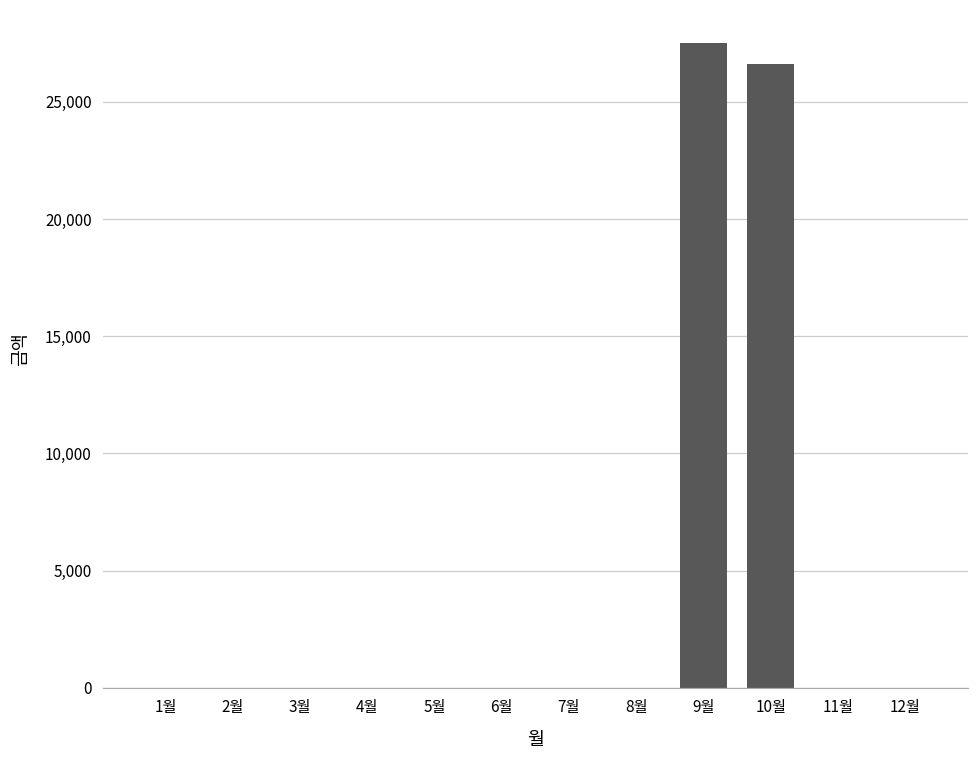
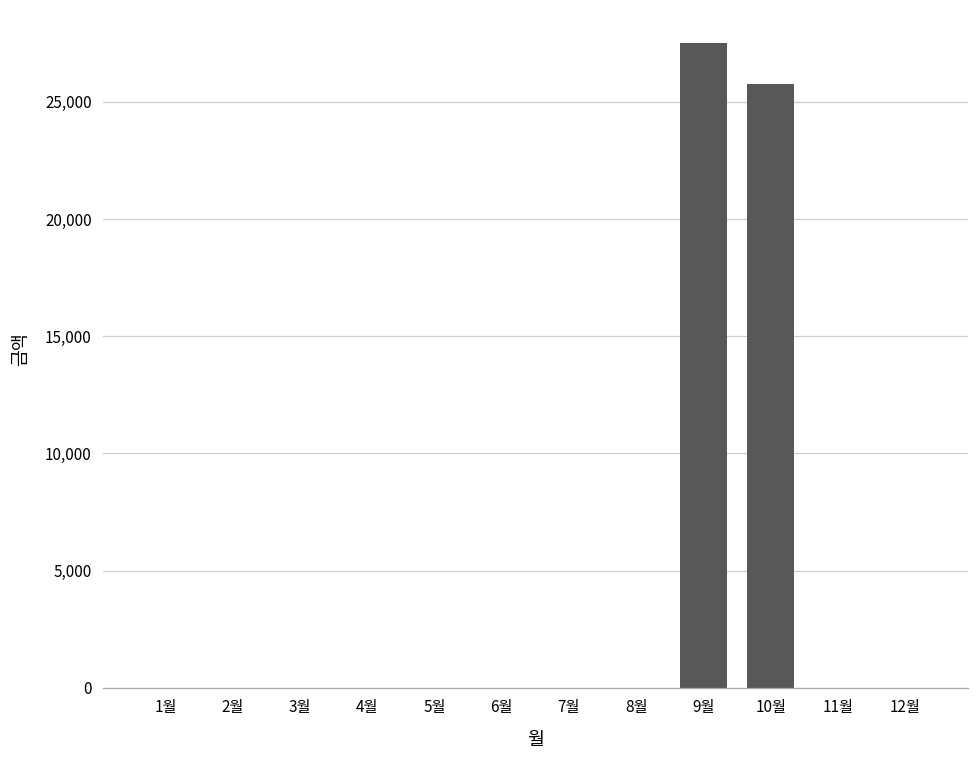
10월: 26,600 -> 25,800
